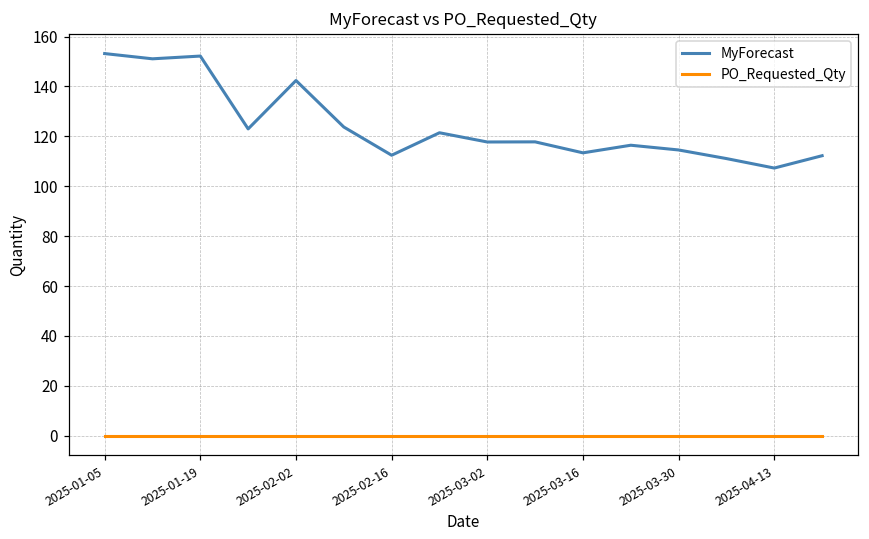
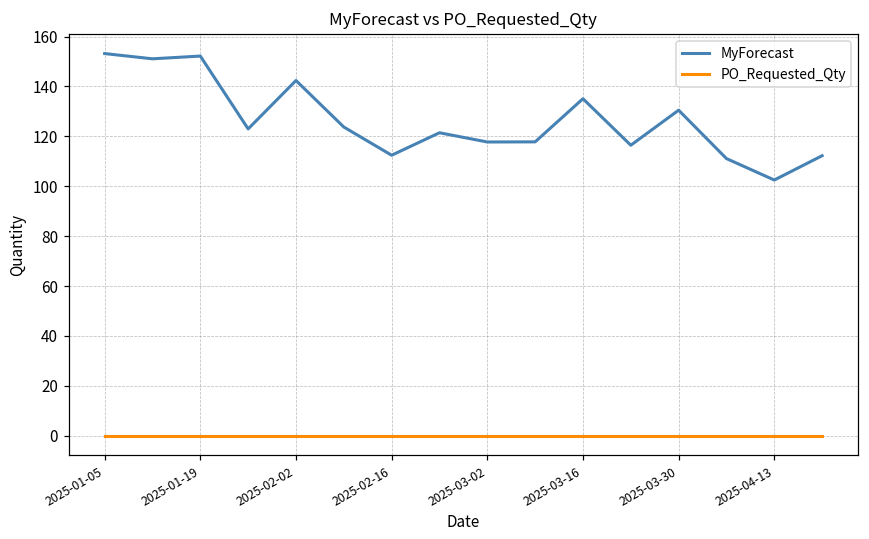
MyForecast, 2025-03-16: 113 -> 135
MyForecast, 2025-03-30: 115 -> 131
MyForecast, 2025-04-13: 107 -> 103
